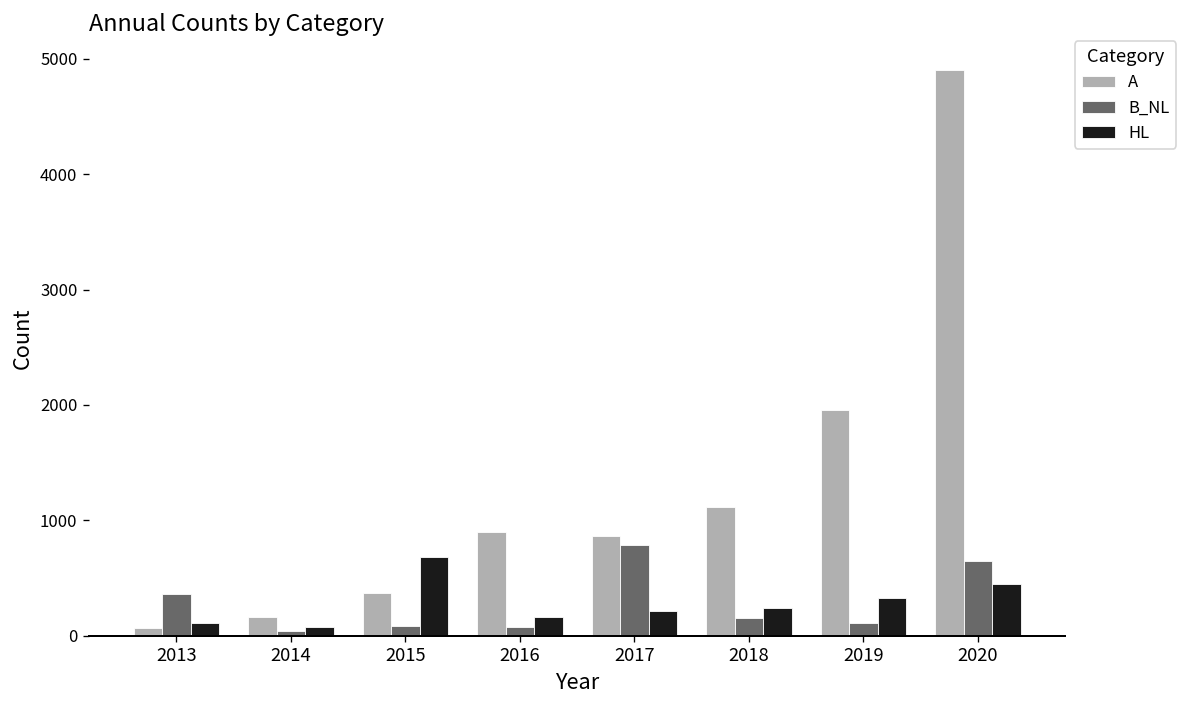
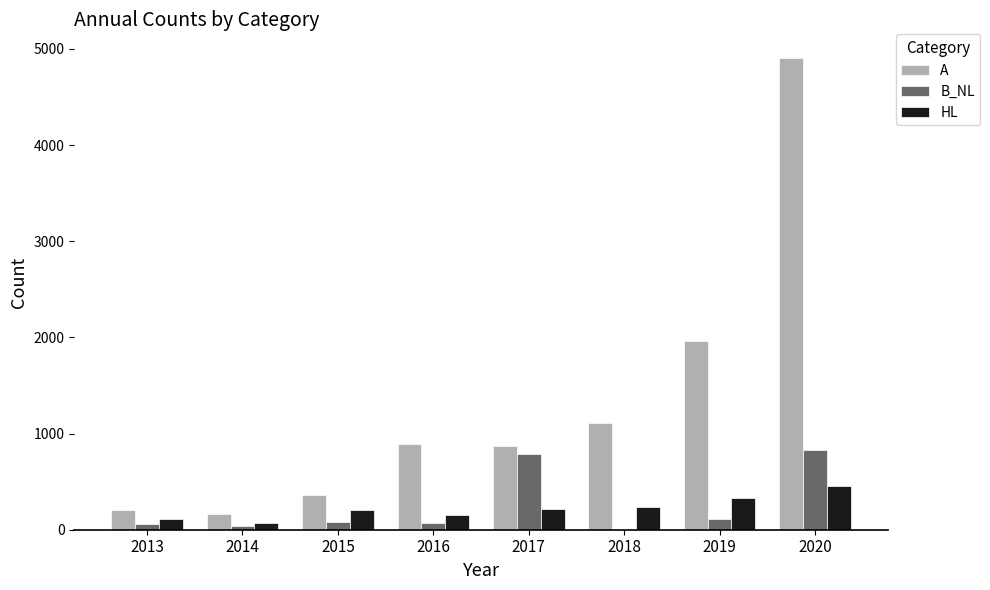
A, 2013: 100 -> 200
B_NL, 2013: 400 -> 100
HL, 2015: 700 -> 200
B_NL, 2018: 200 -> 0
B_NL, 2020: 600 -> 800
